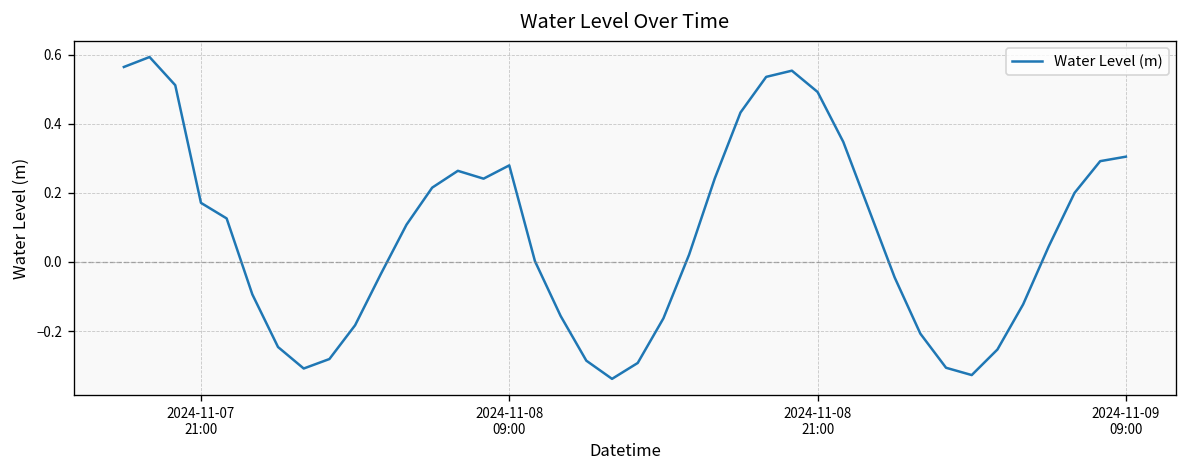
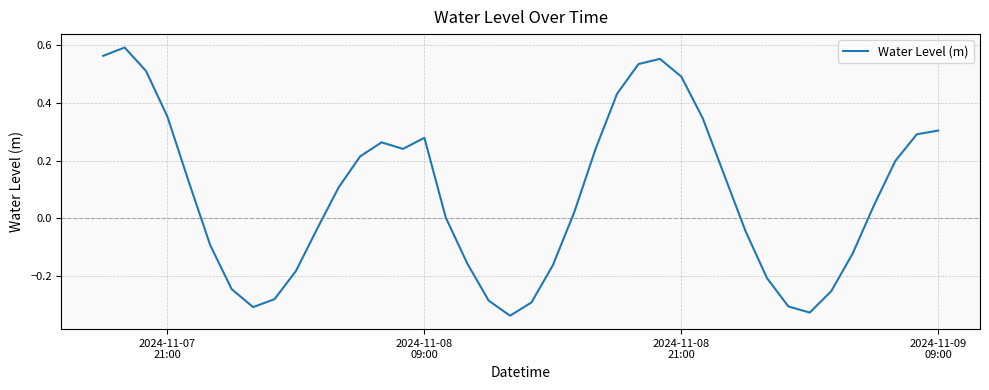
2024-11-07 21:00: 0.17 -> 0.35
